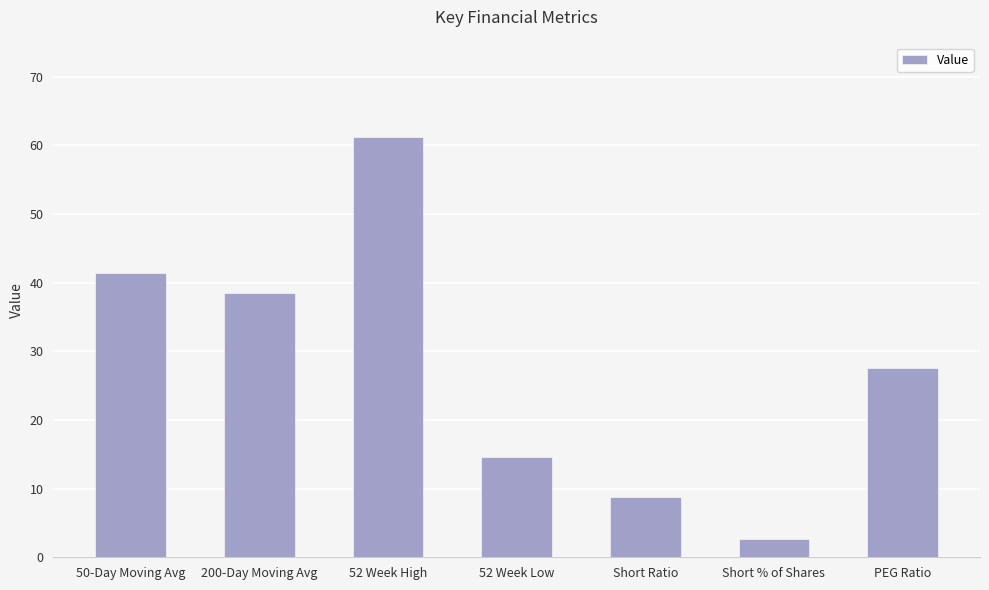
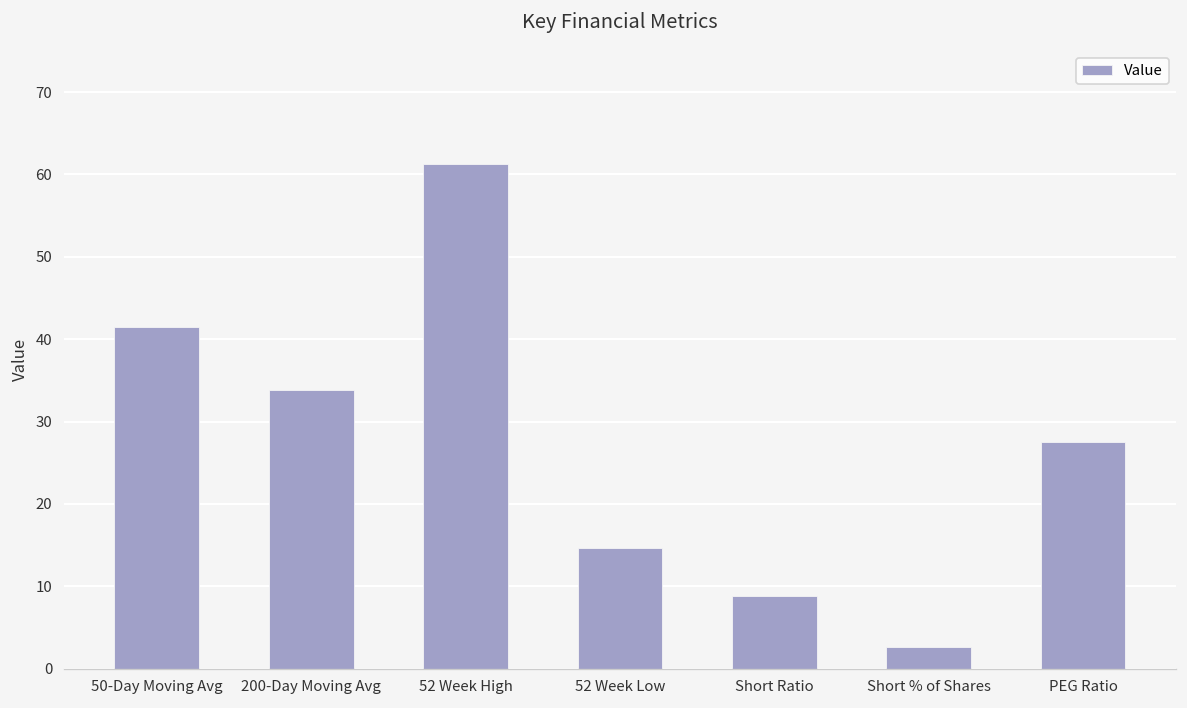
200-Day Moving Avg: 38 -> 34
